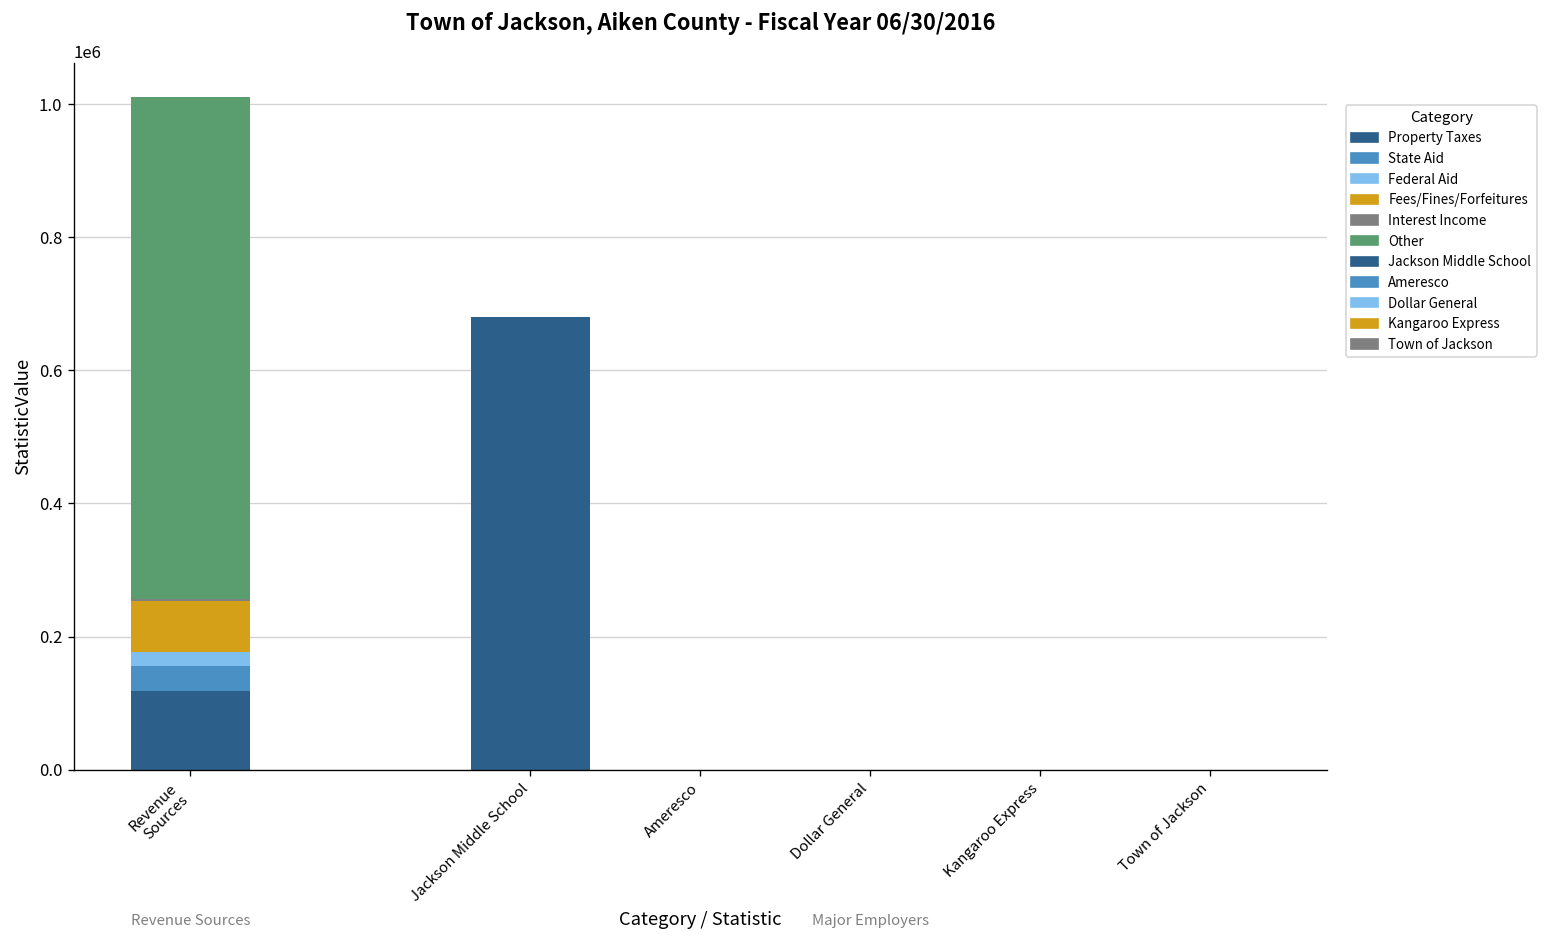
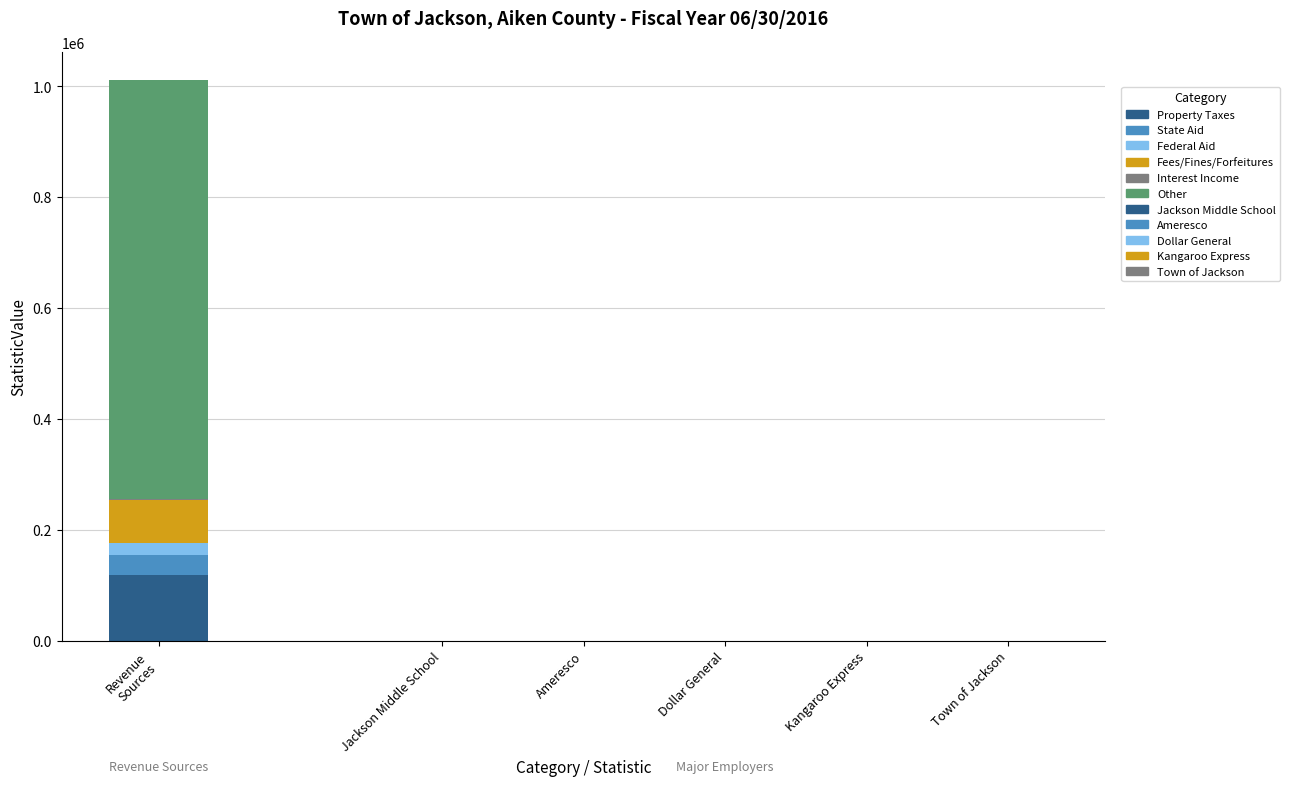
Jackson Middle School: 680000 -> 0
